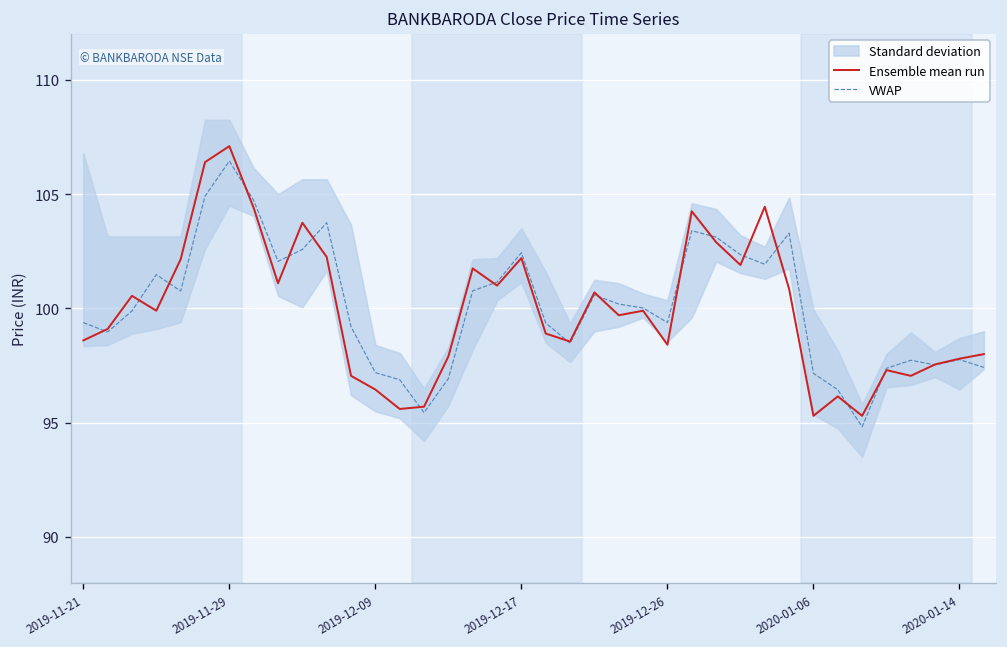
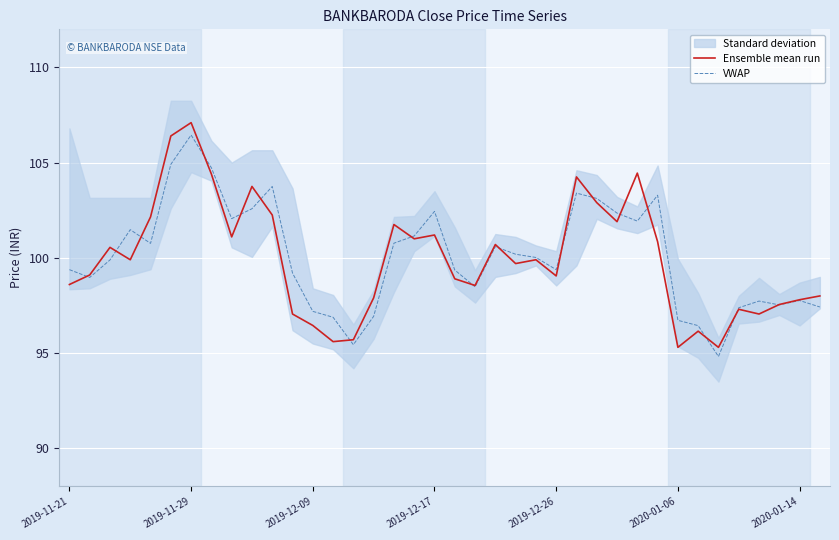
Ensemble mean run, 2019-12-17: 102.2 -> 101.2
Ensemble mean run, 2019-12-26: 98.4 -> 99.1
VWAP, 2020-01-06: 97.2 -> 96.7
